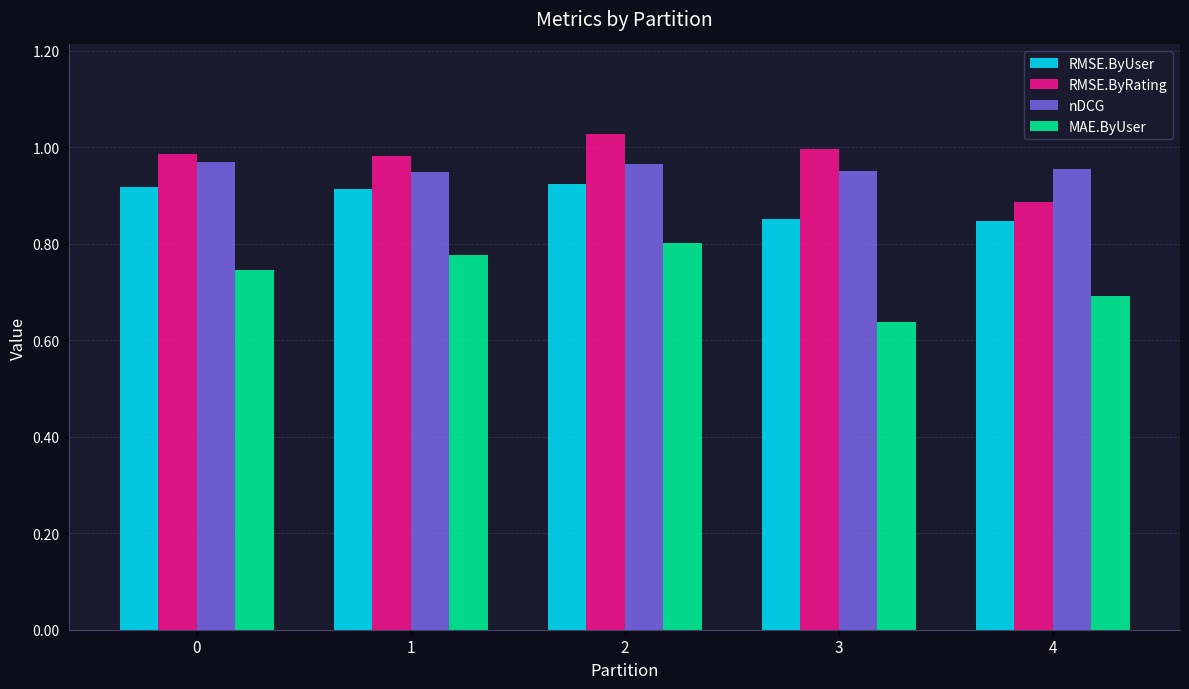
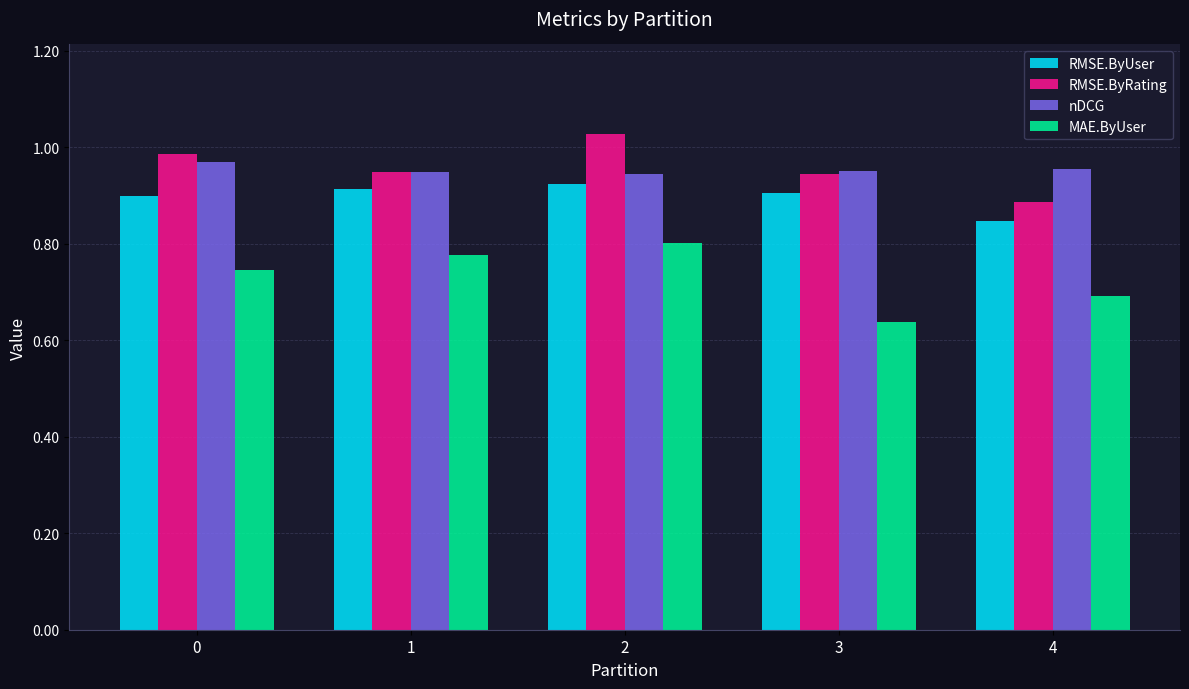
RMSE.ByUser, 0: 0.92 -> 0.90
RMSE.ByRating, 1: 0.98 -> 0.95
nDCG, 2: 0.96 -> 0.94
RMSE.ByUser, 3: 0.85 -> 0.90
RMSE.ByRating, 3: 1.00 -> 0.94
